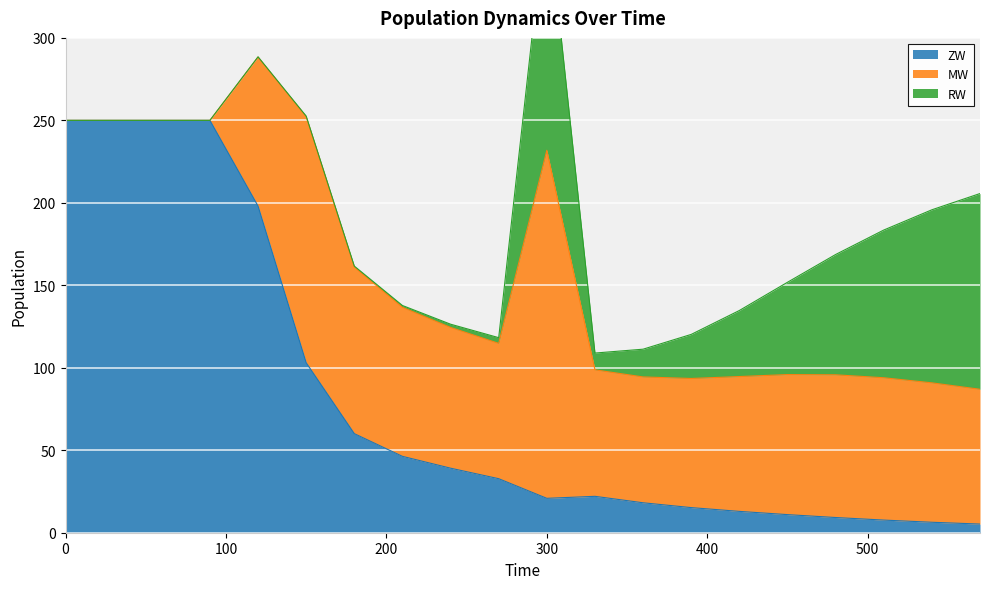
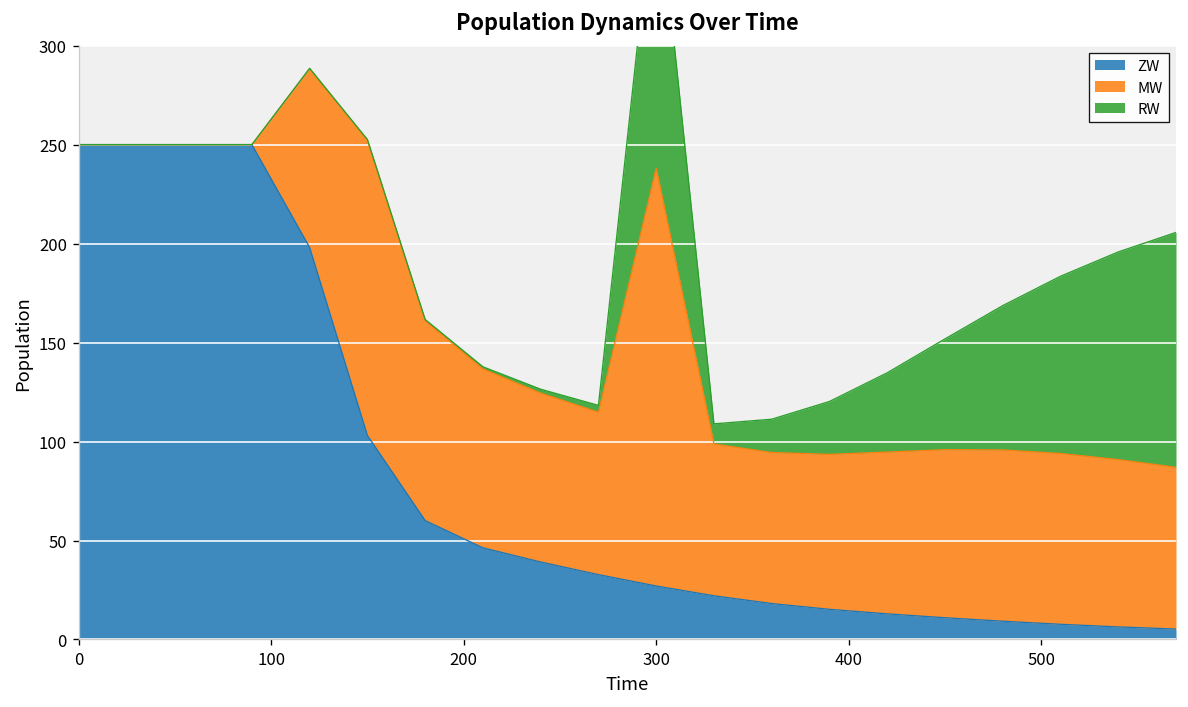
ZW, 300: 21 -> 27
